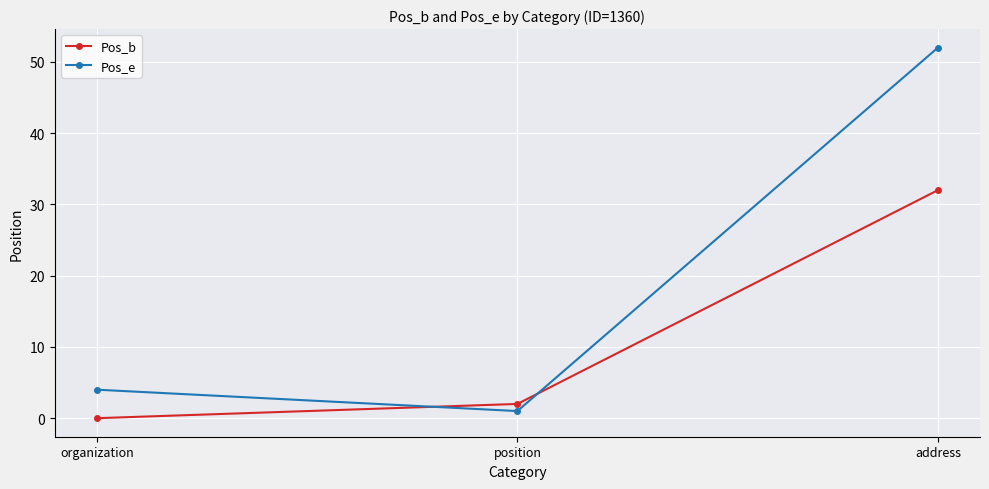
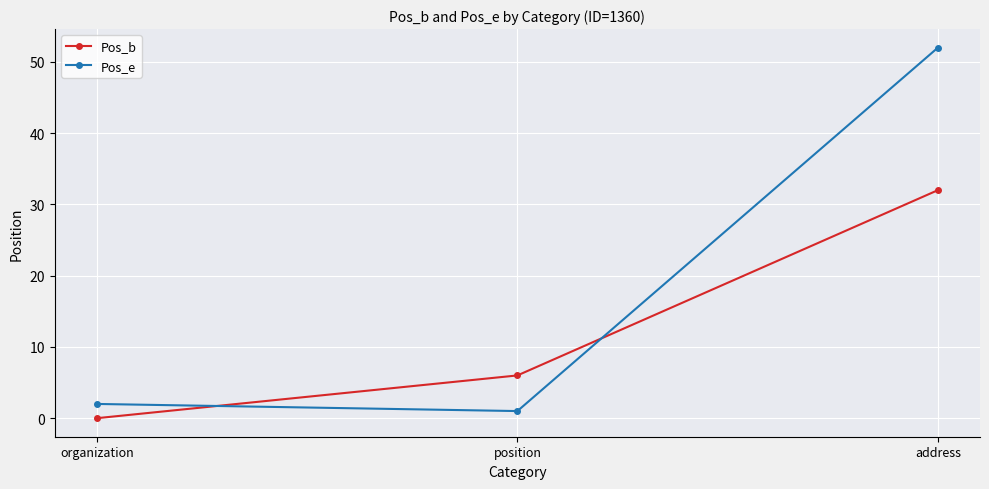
Pos_e, organization: 4 -> 2
Pos_b, position: 2 -> 6
